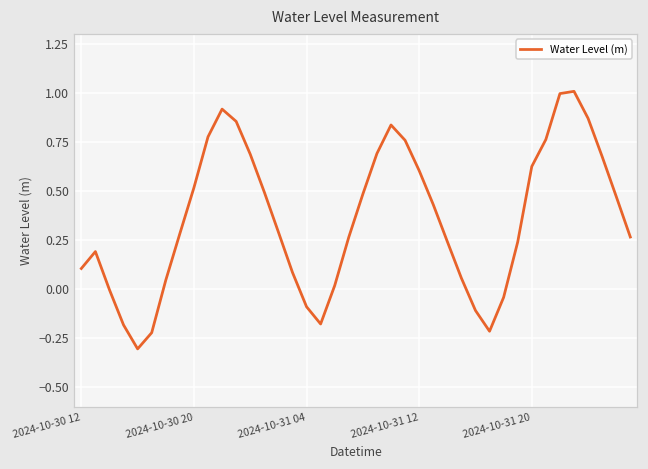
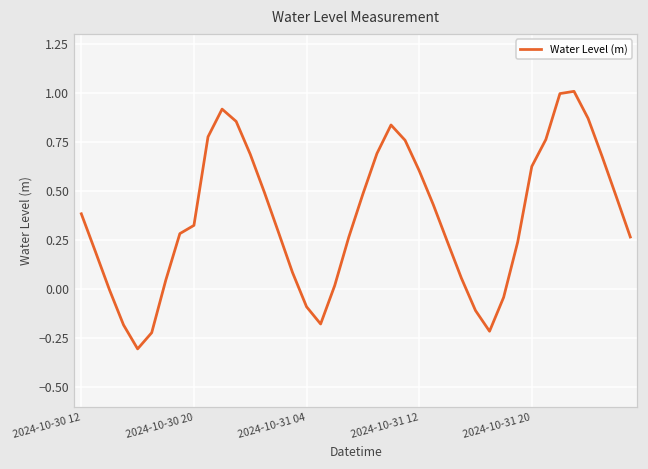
2024-10-30 12: 0.10 -> 0.38
2024-10-30 20: 0.52 -> 0.32
